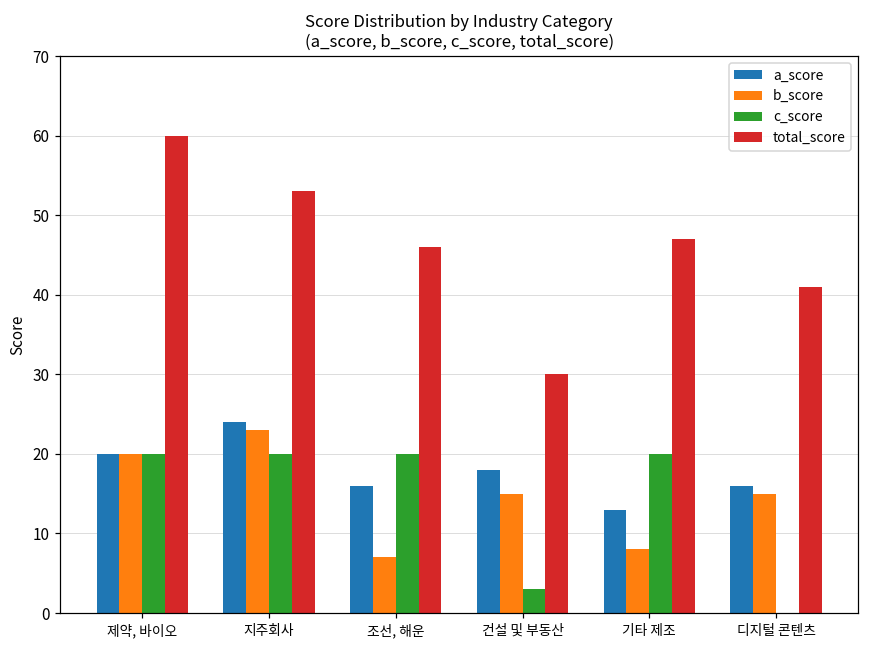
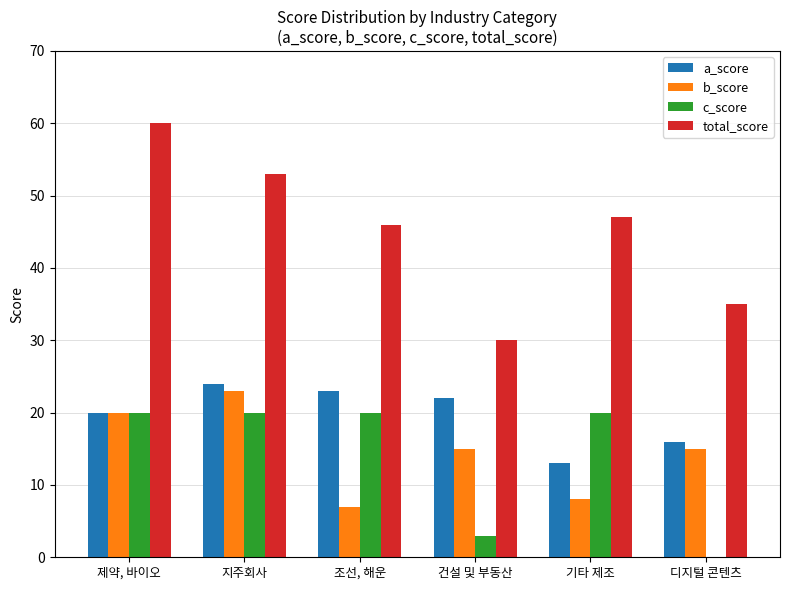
a_score, 조선, 해운: 16 -> 23
a_score, 건설 및 부동산: 18 -> 22
total_score, 디지털 콘텐츠: 41 -> 35
